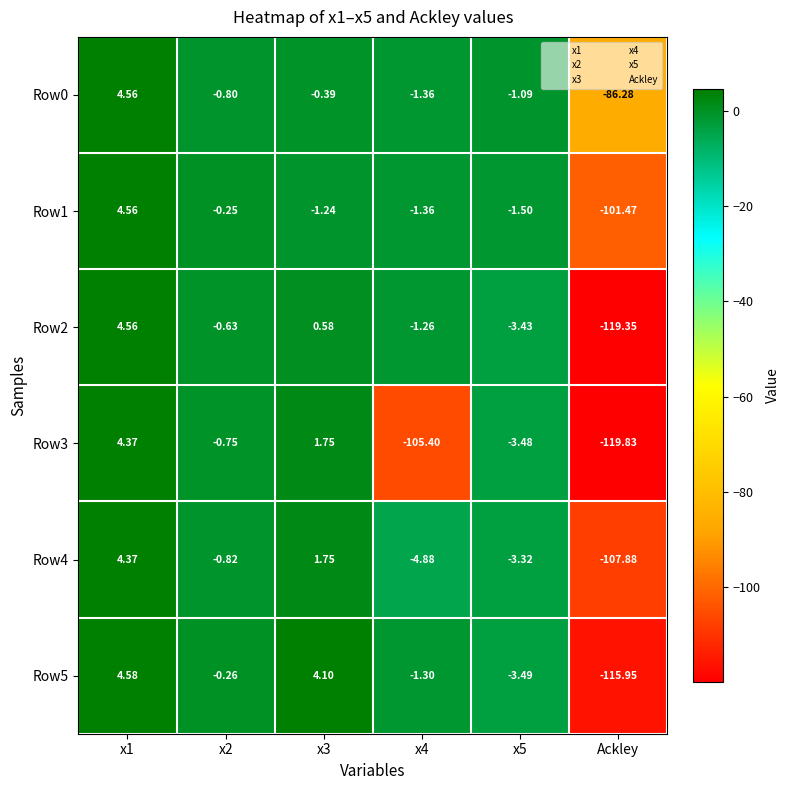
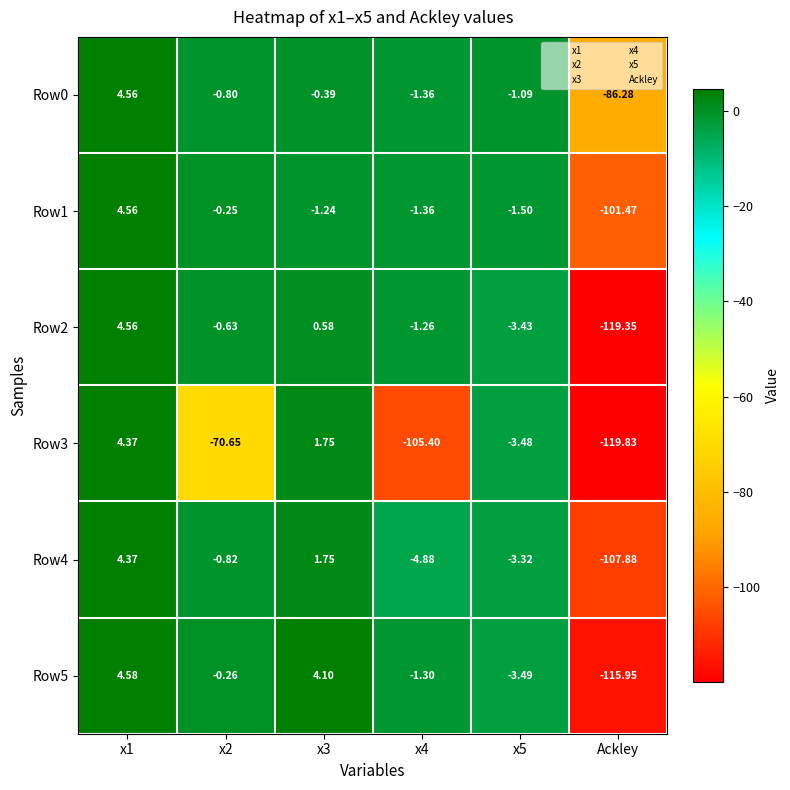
Row3, x2: -0.75 -> -70.65
